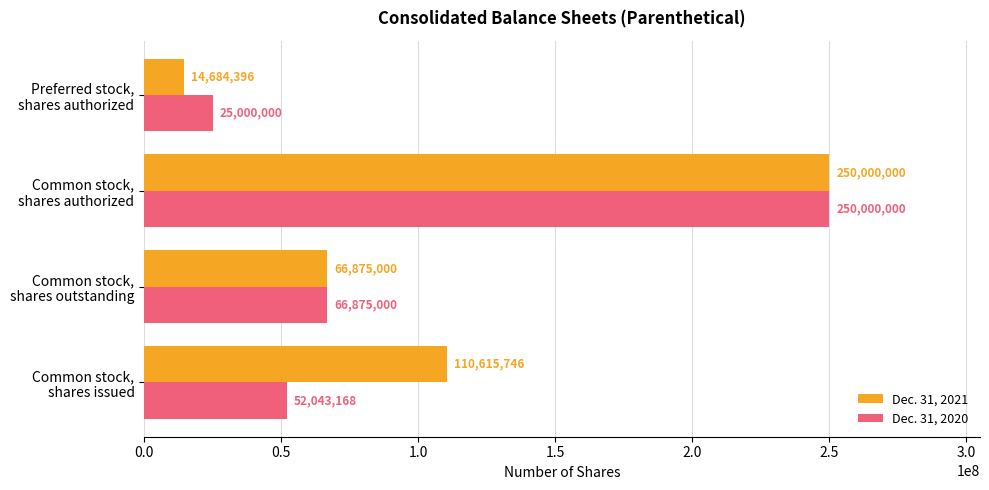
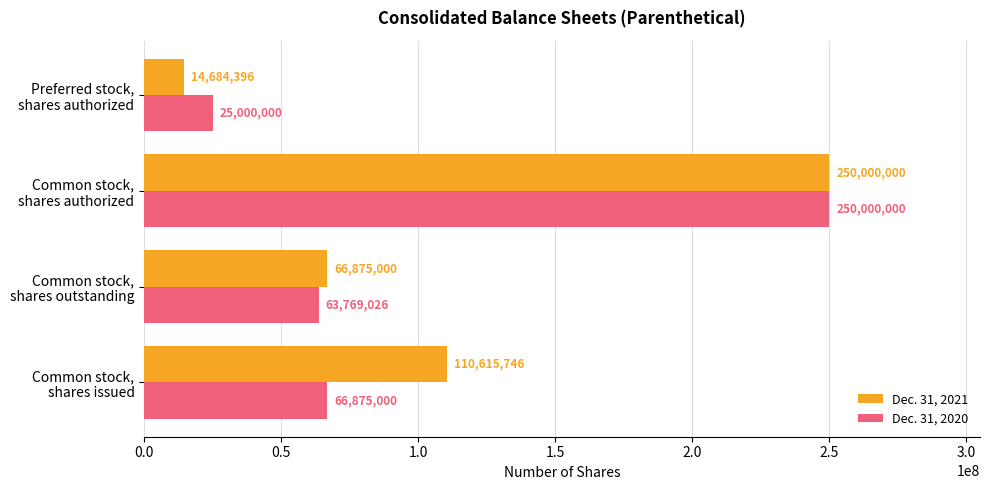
Dec. 31, 2020, Common stock, shares outstanding: 66,875,000 -> 63,769,026
Dec. 31, 2020, Common stock, shares issued: 52,043,168 -> 66,875,000
